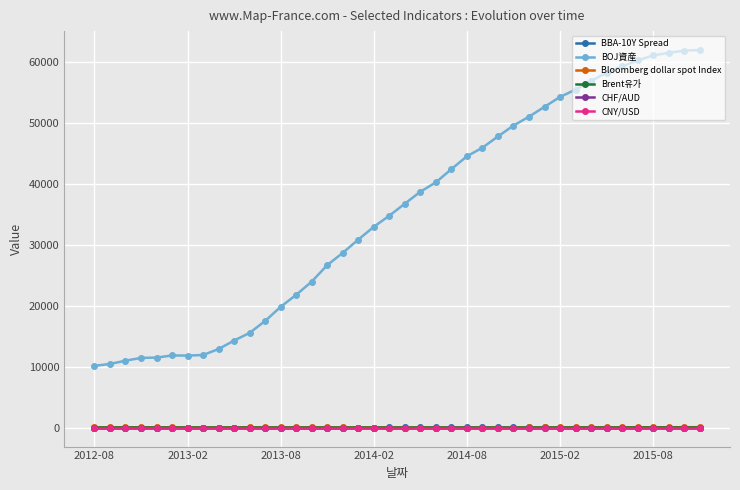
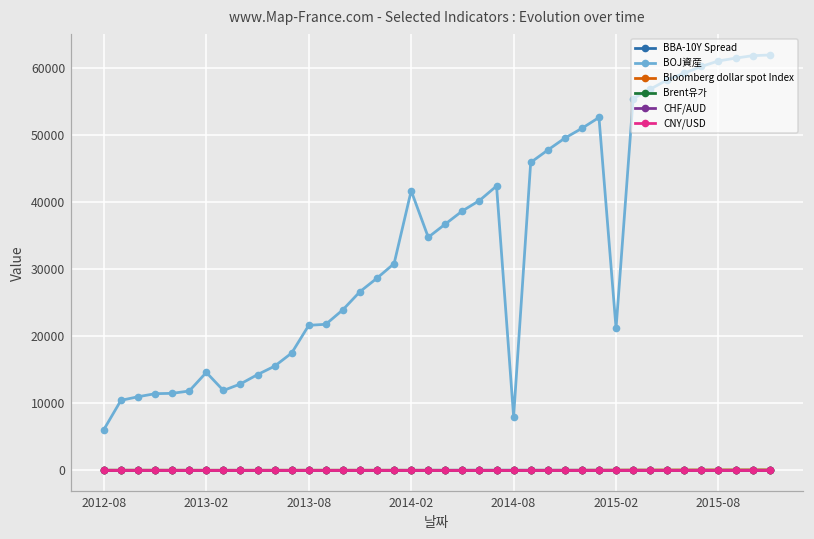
BOJ資産, 2012-08: 10000 -> 6000
BOJ資産, 2013-02: 12000 -> 15000
BOJ資産, 2013-08: 20000 -> 22000
BOJ資産, 2014-02: 33000 -> 42000
BOJ資産, 2014-08: 44000 -> 8000
BOJ資産, 2015-02: 54000 -> 21000
